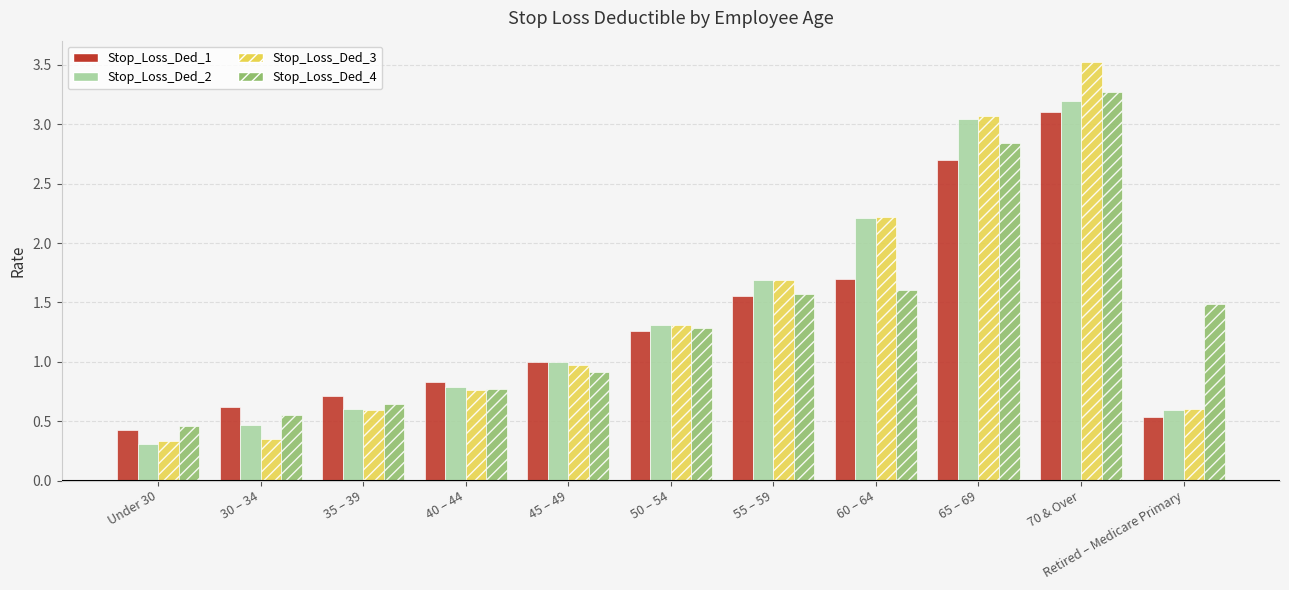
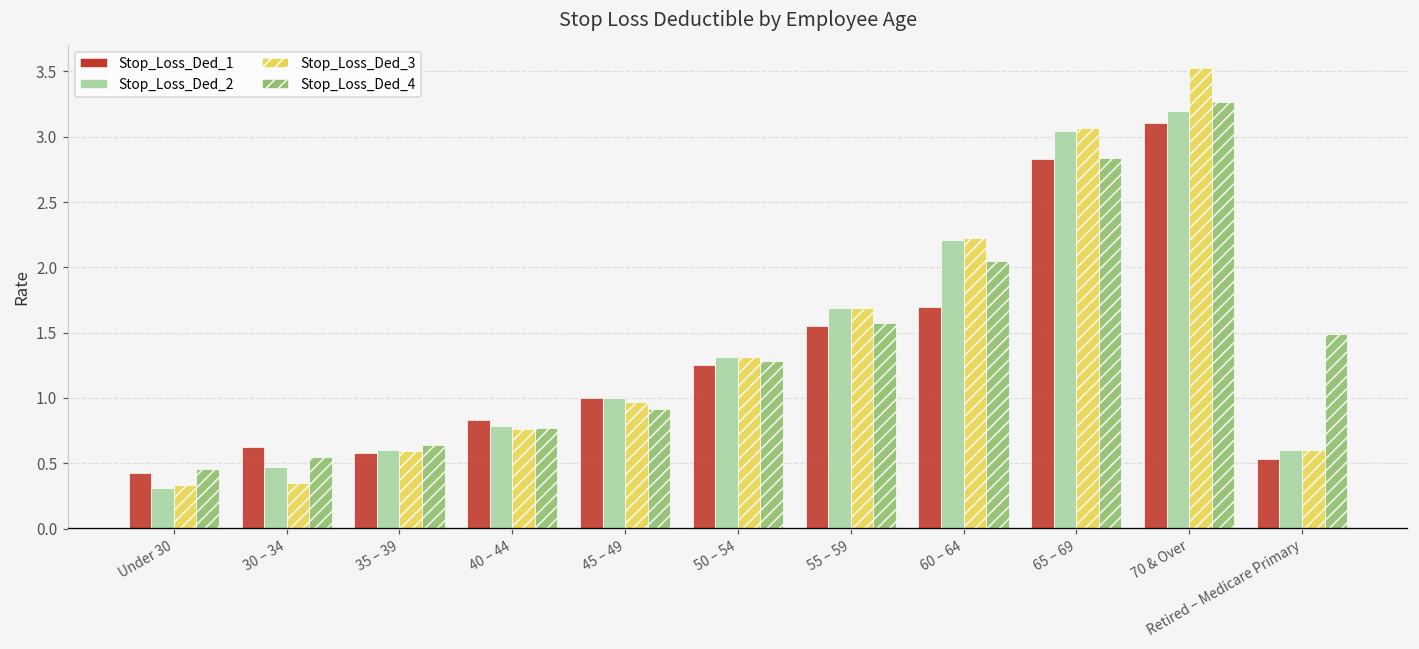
Stop_Loss_Ded_1, 35 – 39: 0.72 -> 0.58
Stop_Loss_Ded_4, 60 – 64: 1.60 -> 2.05
Stop_Loss_Ded_1, 65 – 69: 2.70 -> 2.83
